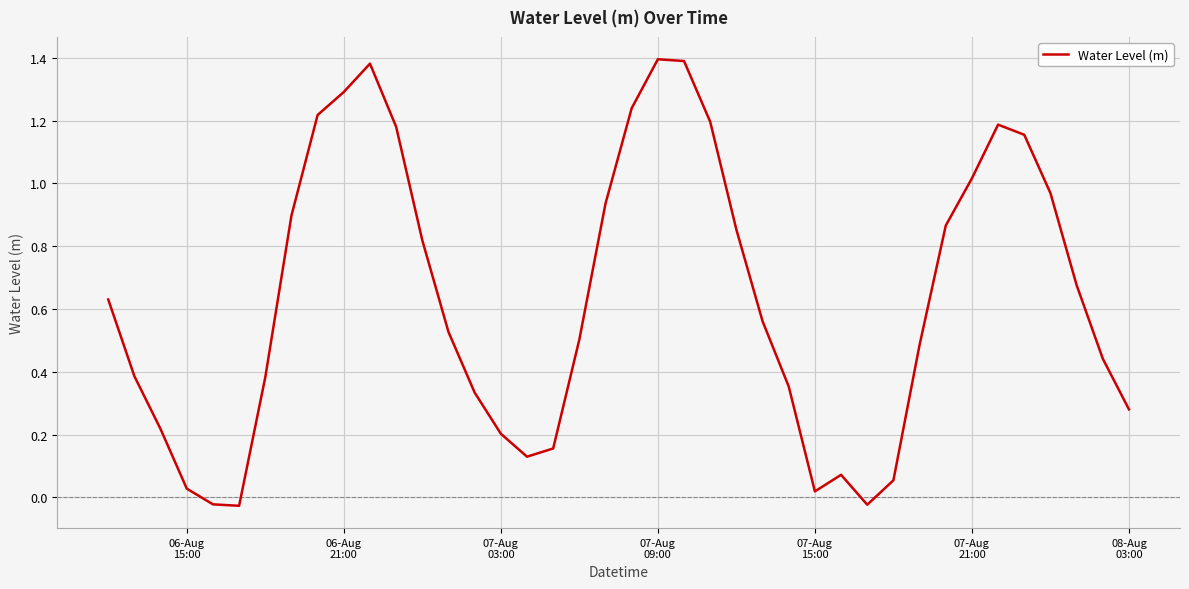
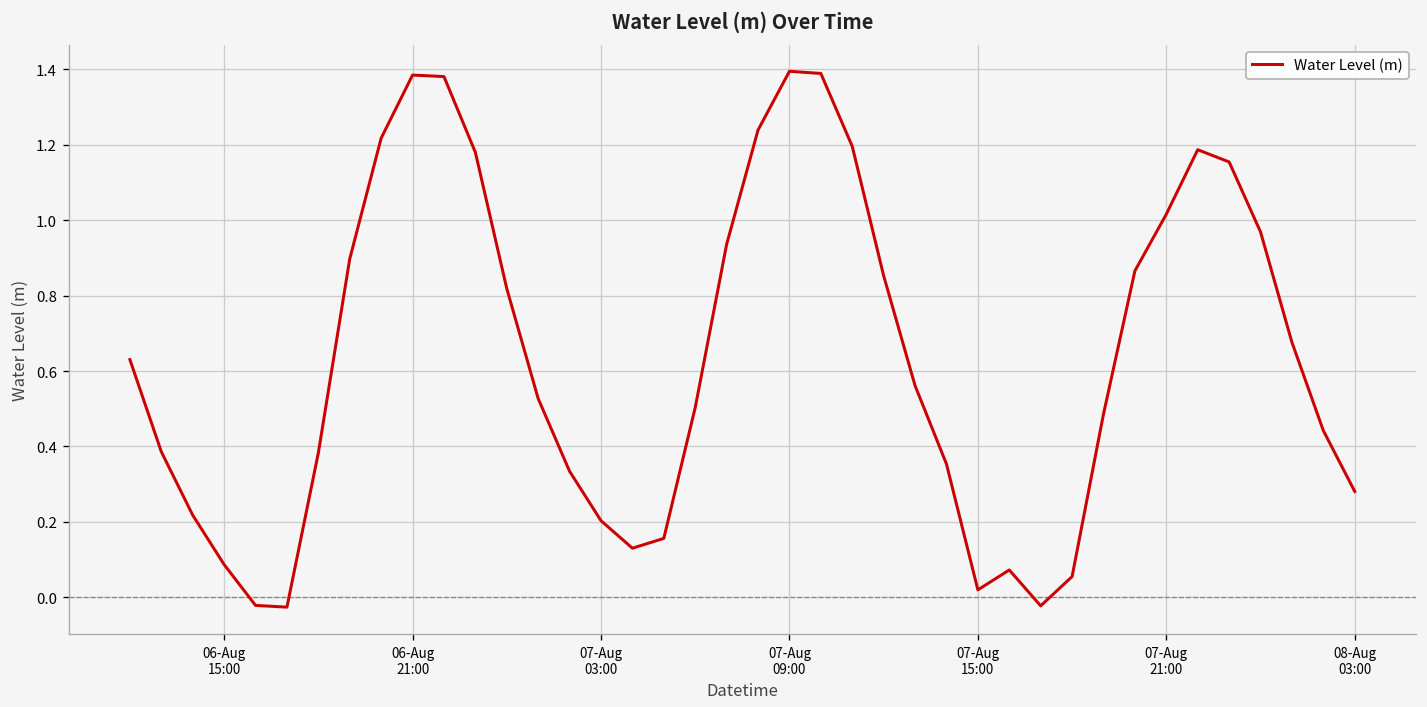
06-Aug 15:00: 0.03 -> 0.09
06-Aug 21:00: 1.29 -> 1.39
